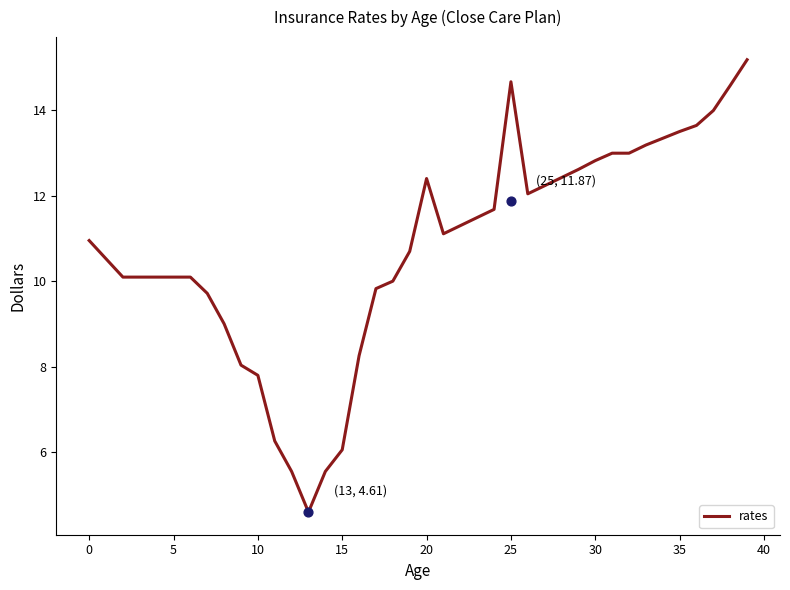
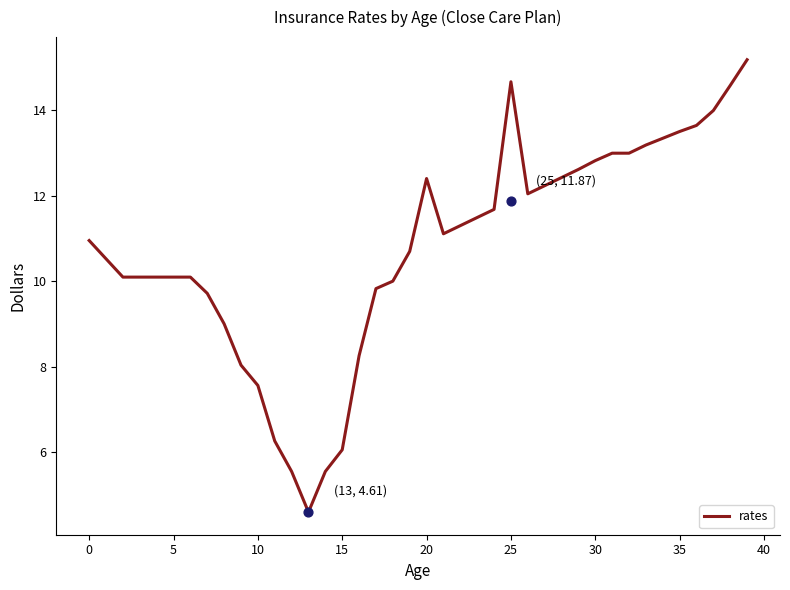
rates, 10: 7.8 -> 7.6
